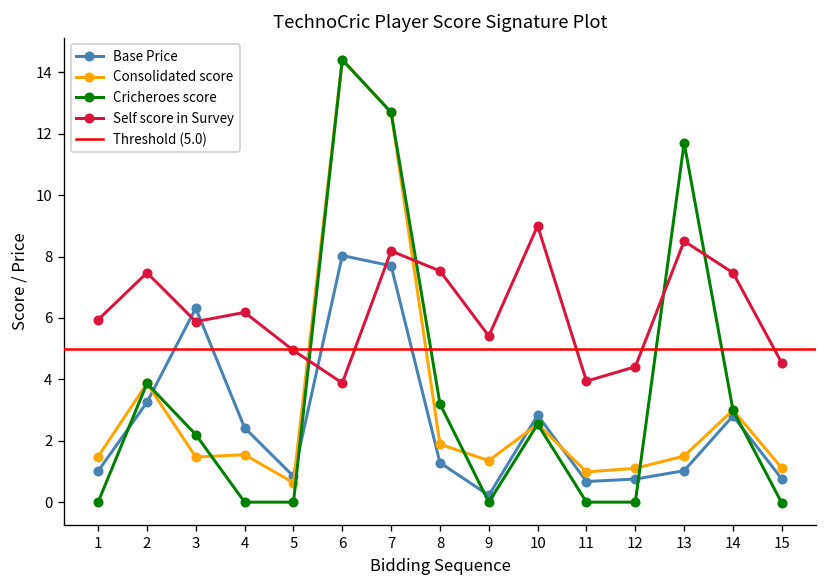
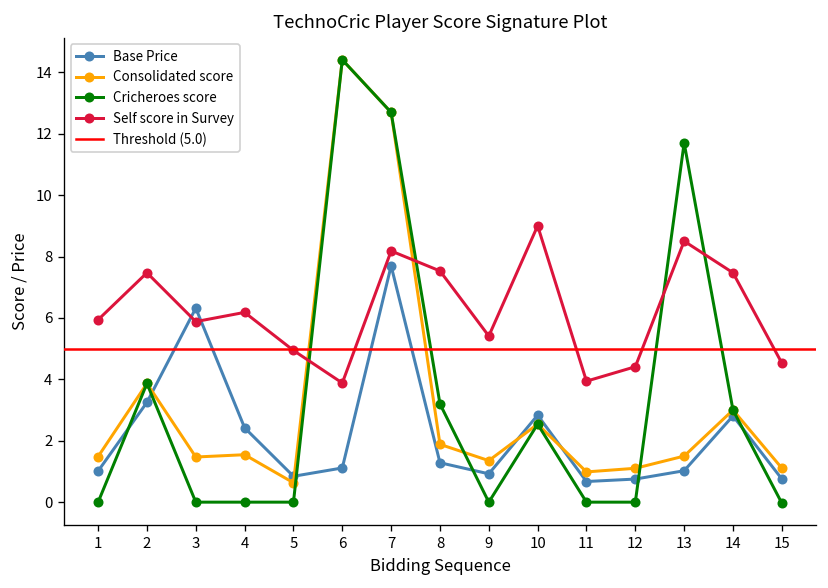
Cricheroes score, 3: 2.2 -> 0.0
Base Price, 6: 8.0 -> 1.1
Base Price, 9: 0.2 -> 0.9
